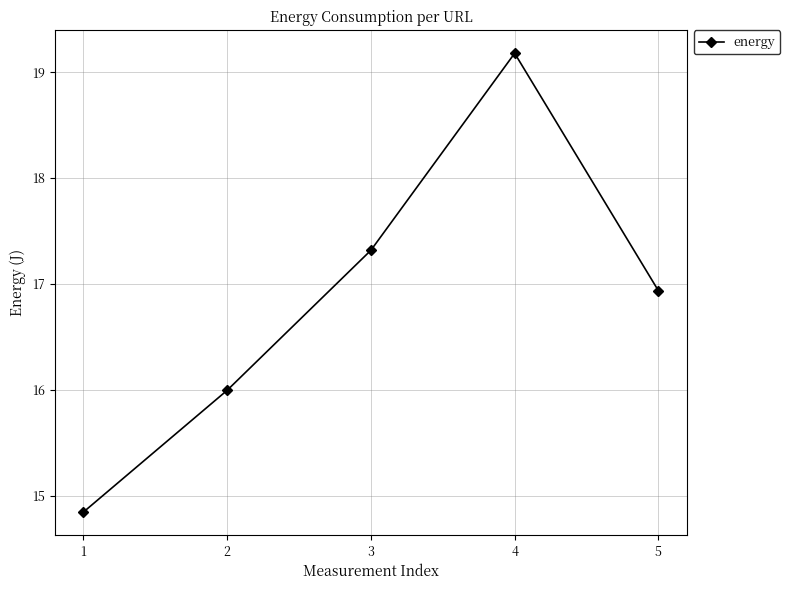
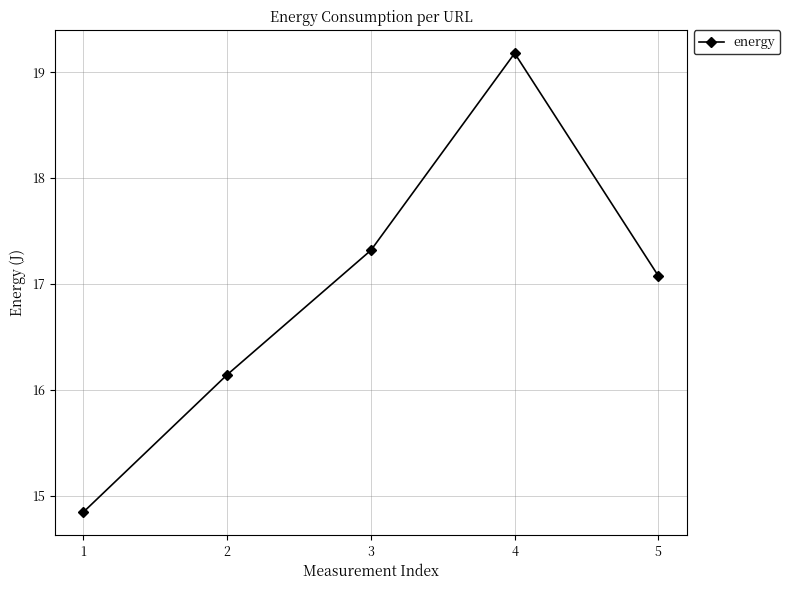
2: 16.00 -> 16.14
5: 16.94 -> 17.08
